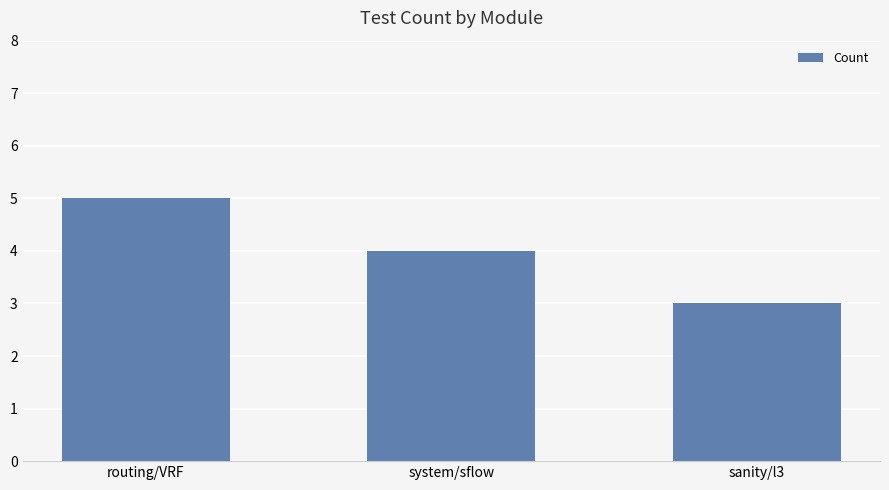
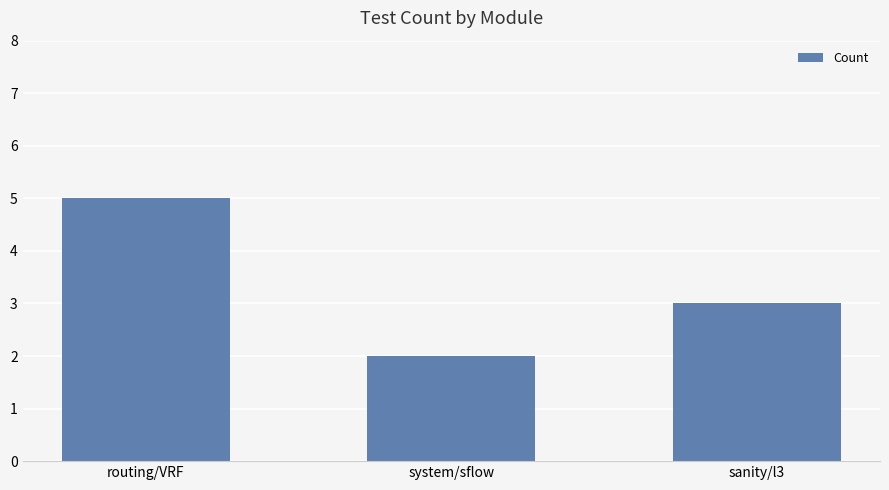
system/sflow: 4 -> 2
